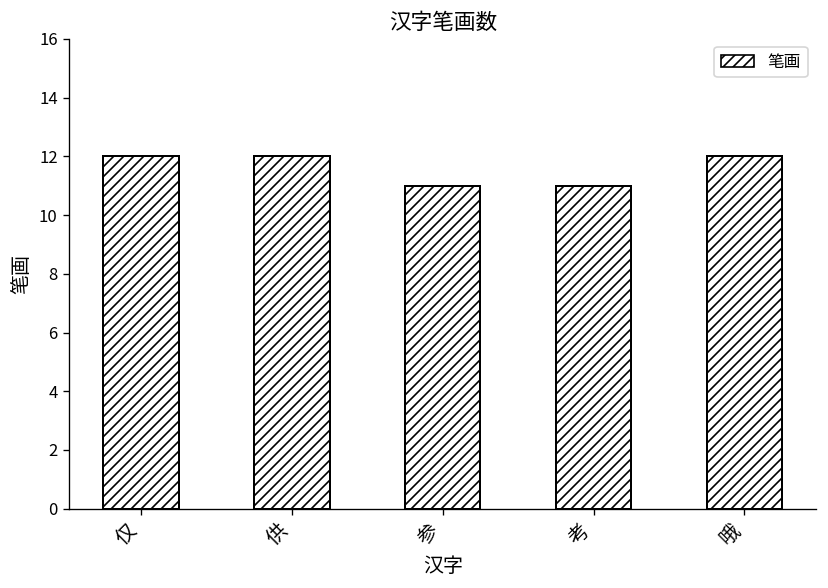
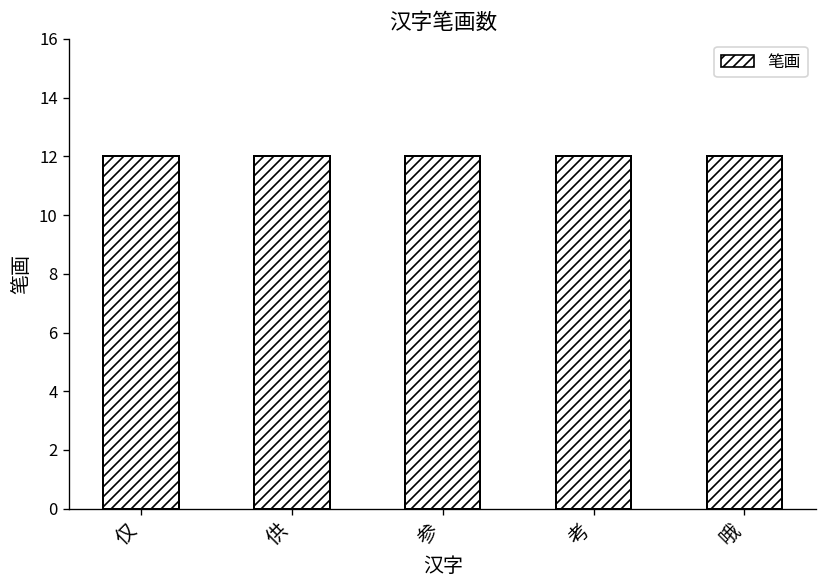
参: 11 -> 12
考: 11 -> 12
